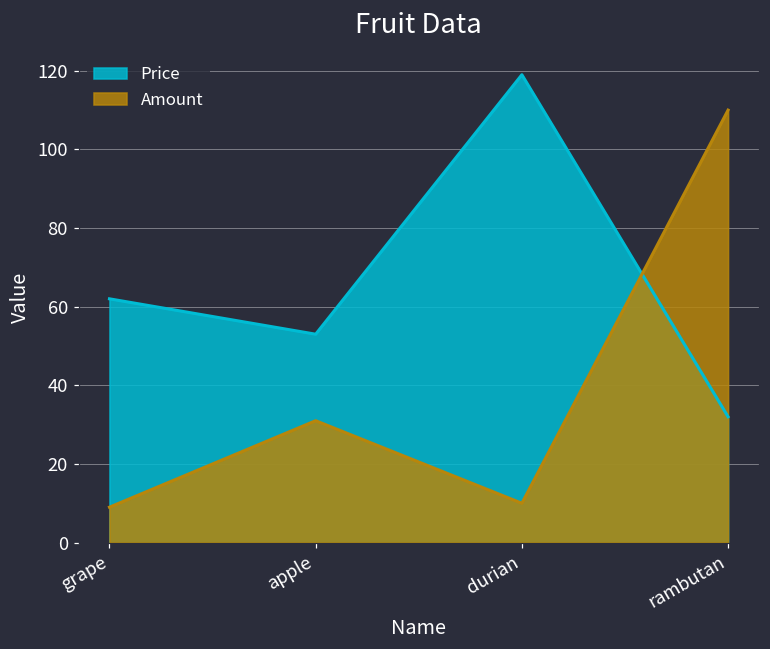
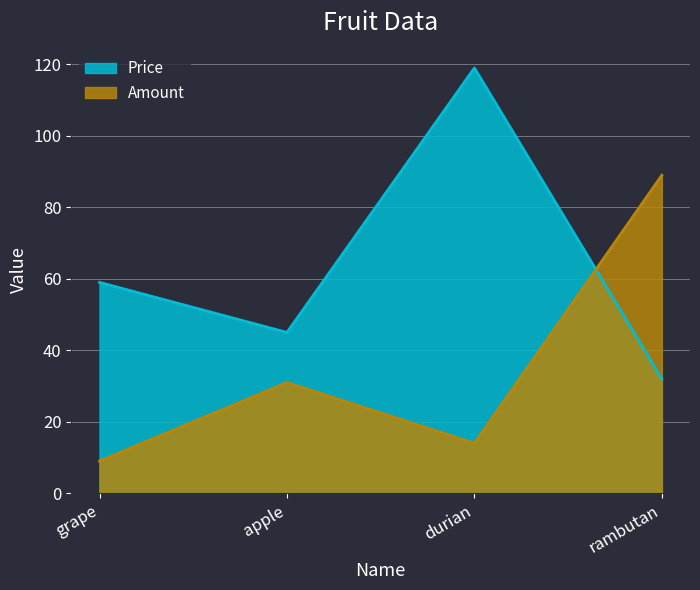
Price, grape: 62 -> 59
Price, apple: 53 -> 45
Amount, durian: 10 -> 14
Amount, rambutan: 110 -> 89
